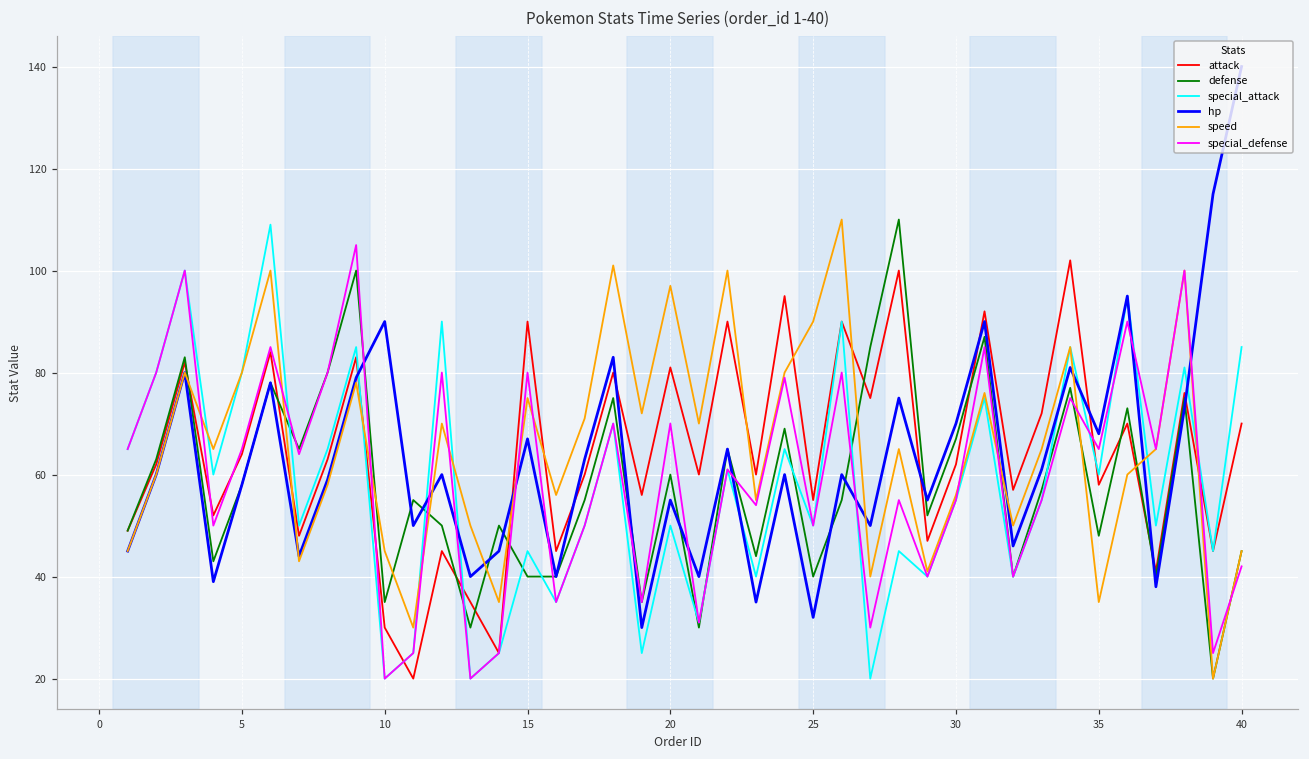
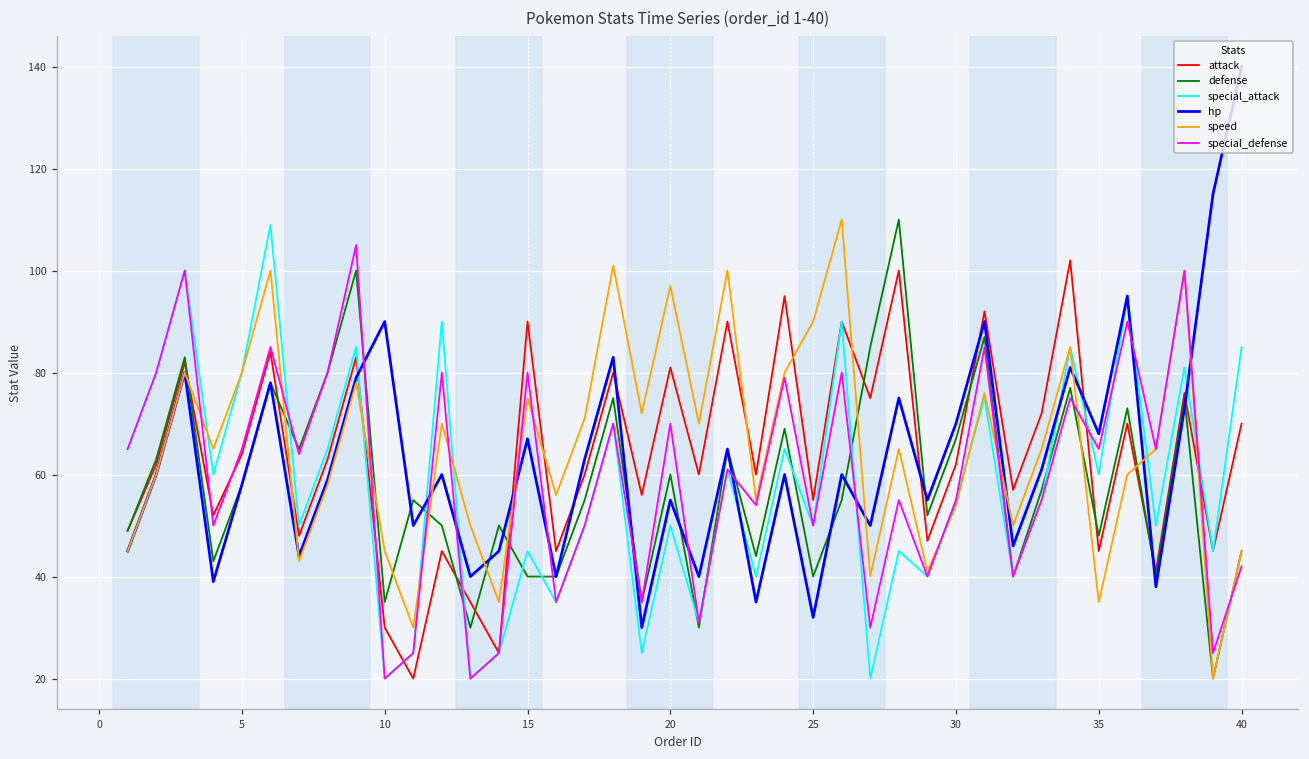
speed, 30: 56 -> 54
attack, 35: 58 -> 45
